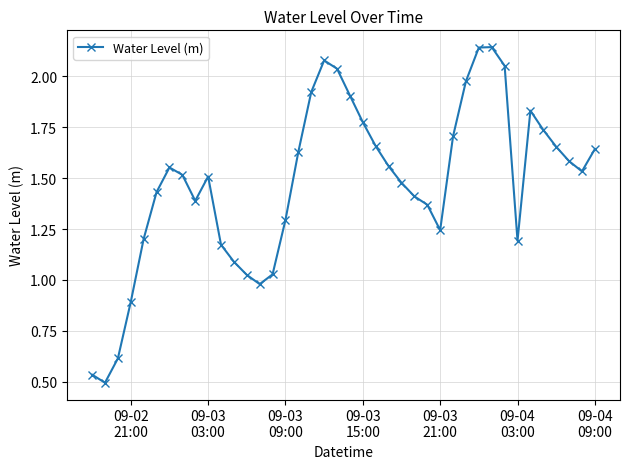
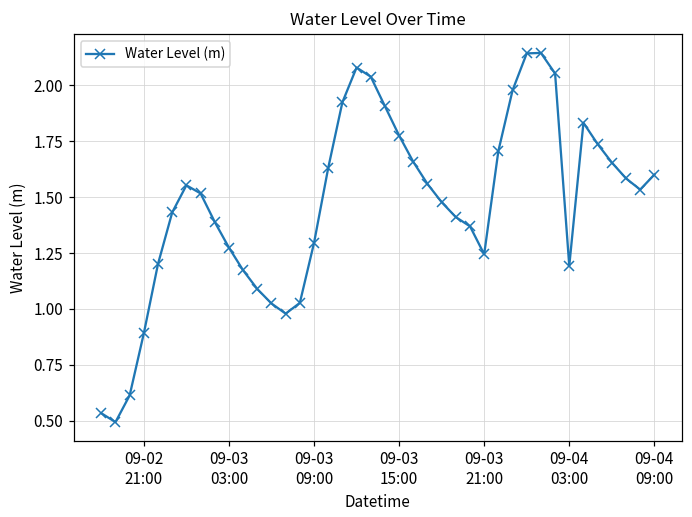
09-03 03:00: 1.51 -> 1.27
09-04 09:00: 1.64 -> 1.60
